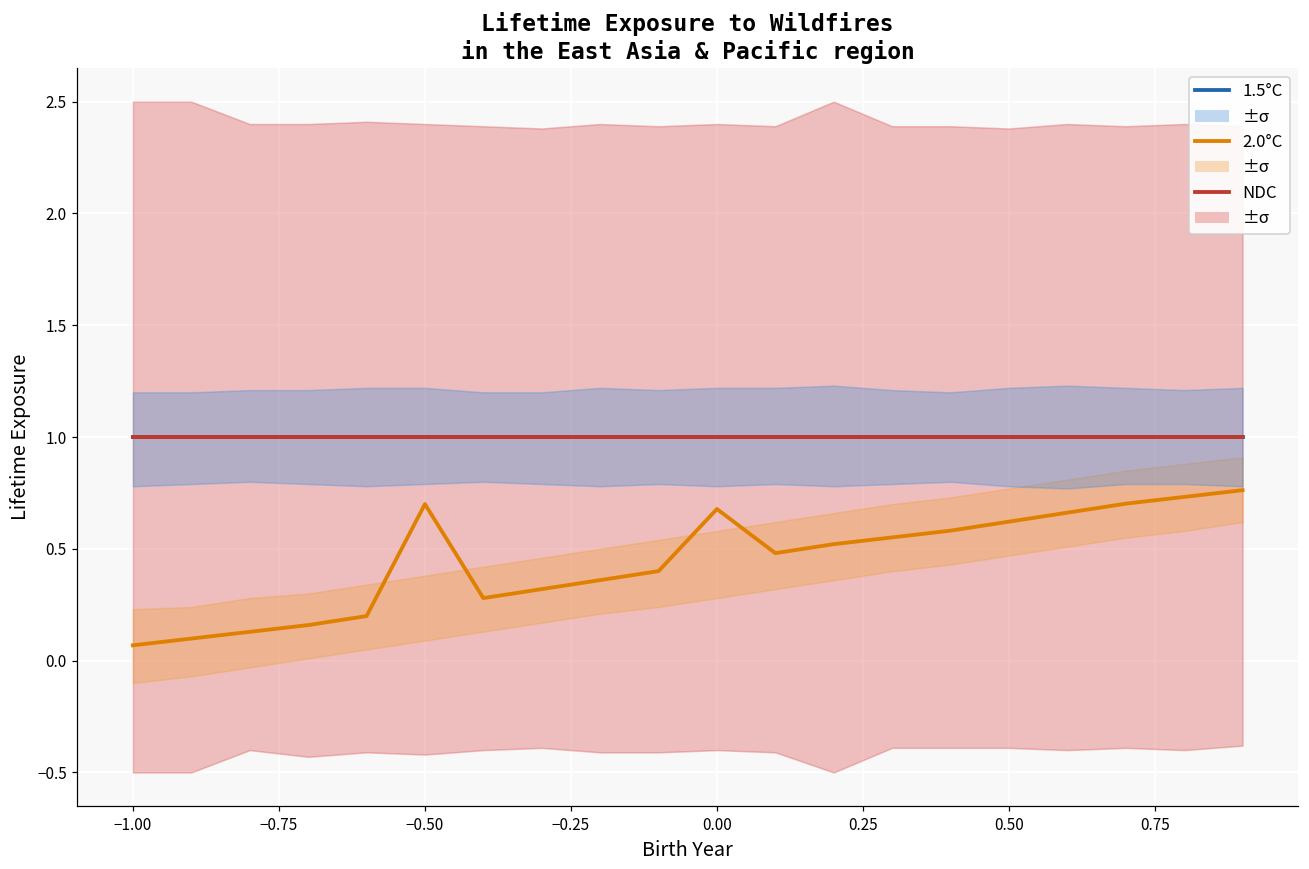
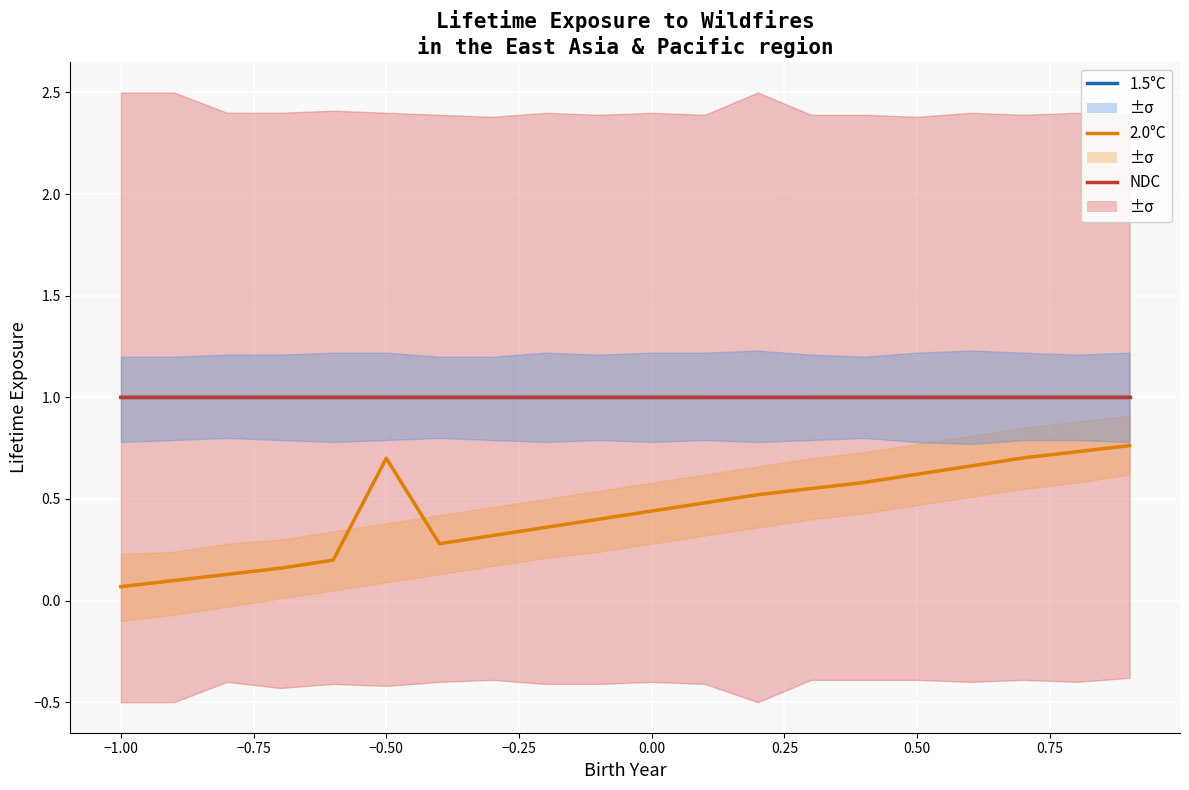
2.0°C, 0.00: 0.68 -> 0.44
